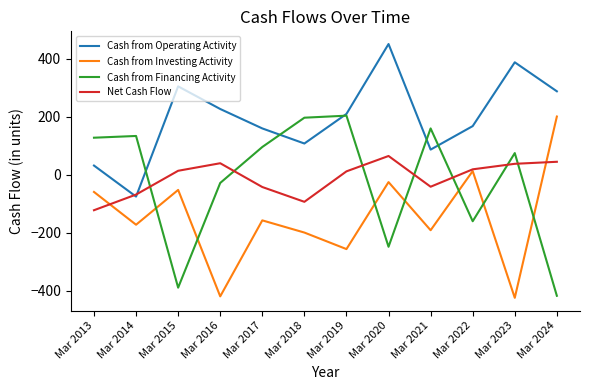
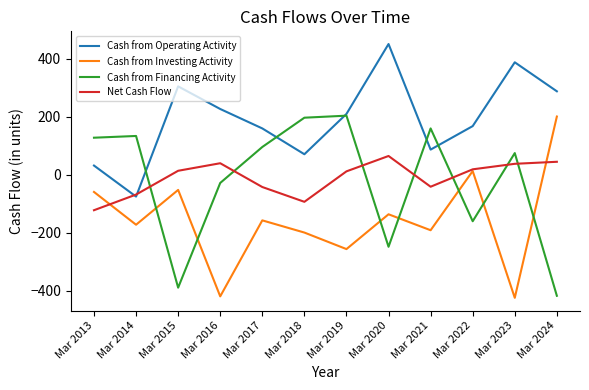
Cash from Operating Activity, Mar 2018: 110 -> 70
Cash from Investing Activity, Mar 2020: -30 -> -140
